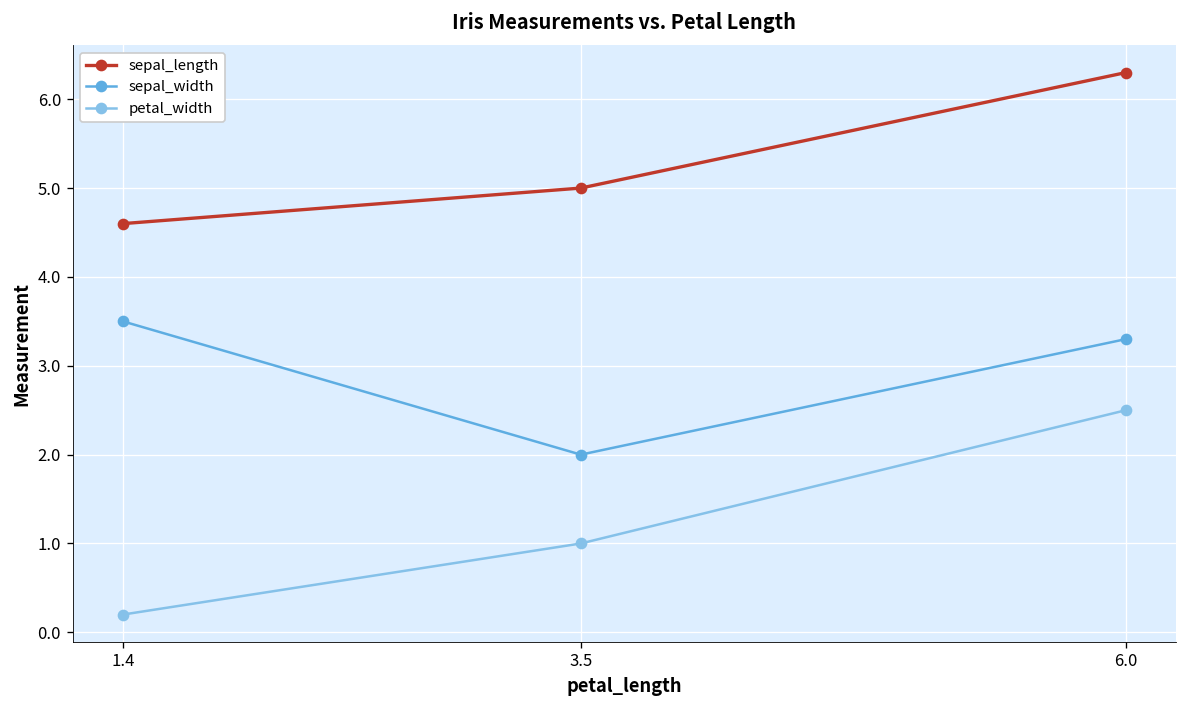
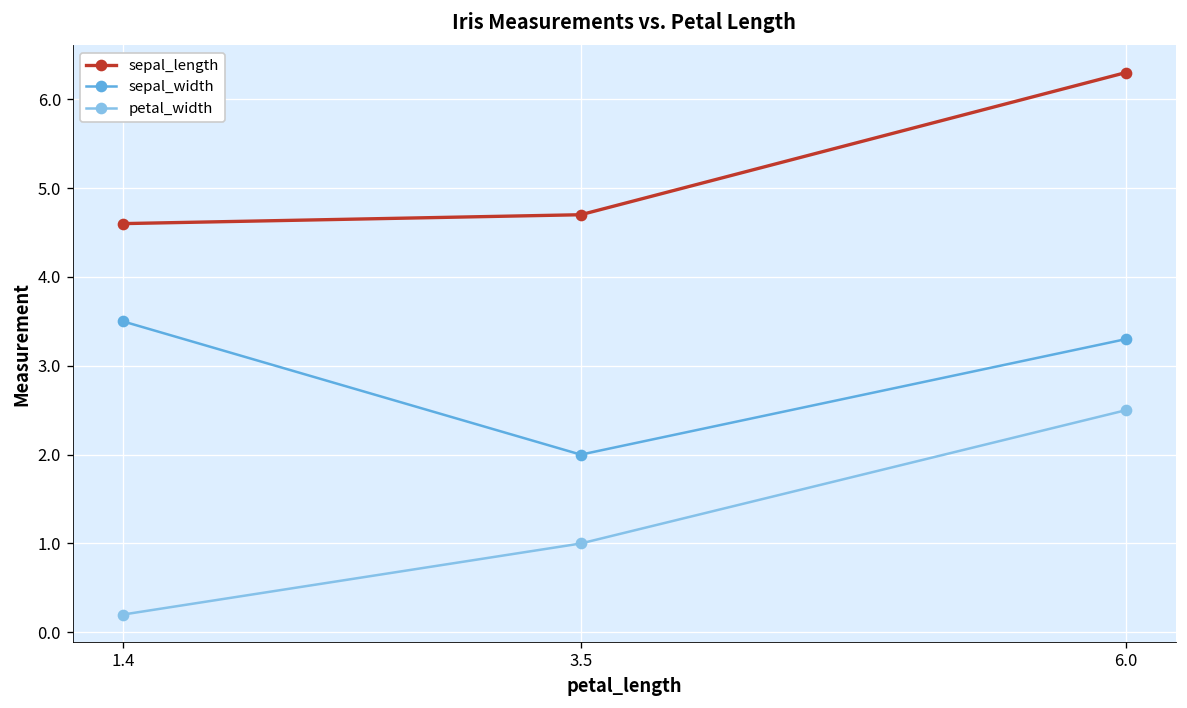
sepal_length, 3.5: 5.0 -> 4.7
